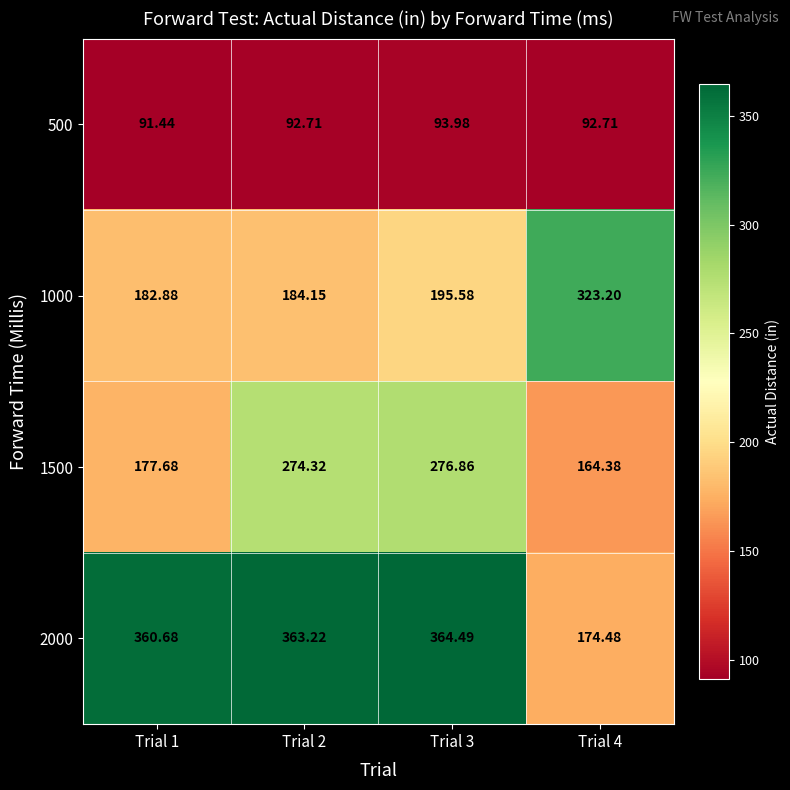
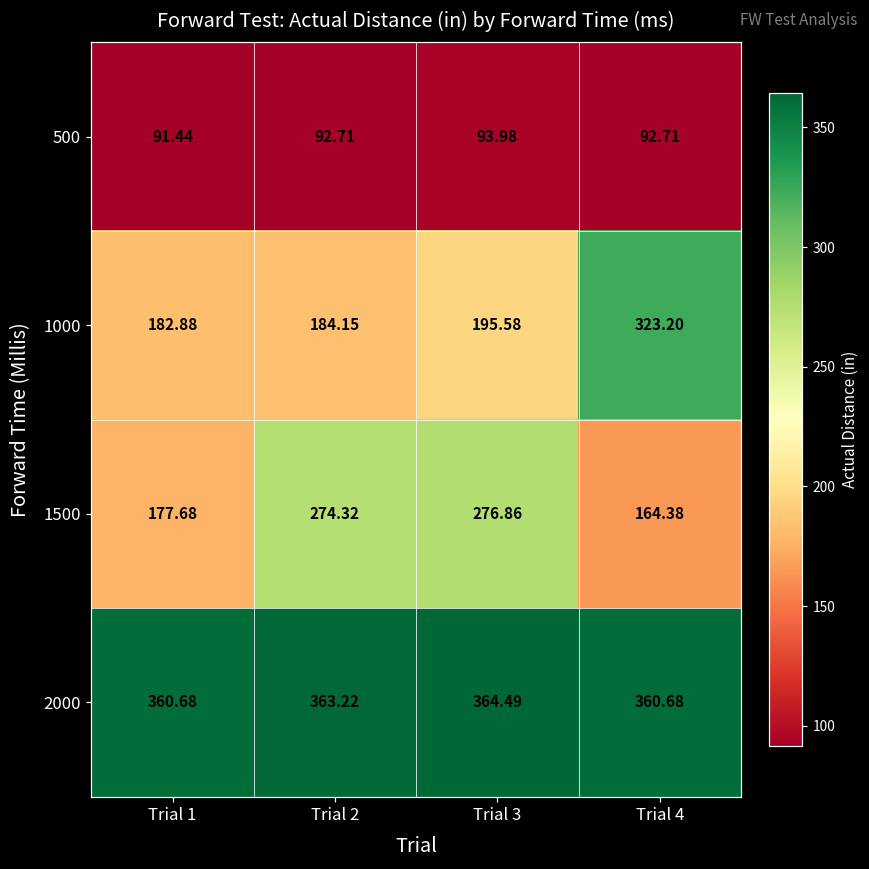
2000, Trial 4: 174.48 -> 360.68
